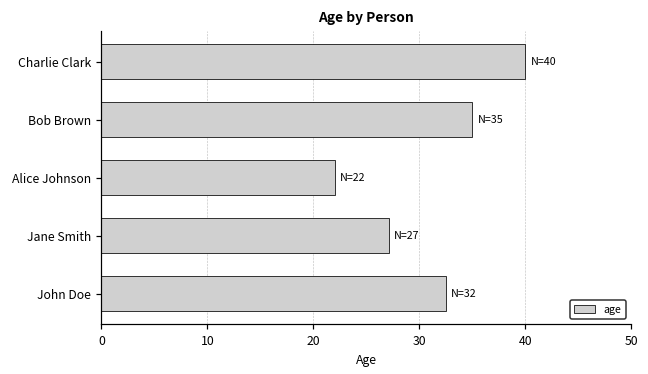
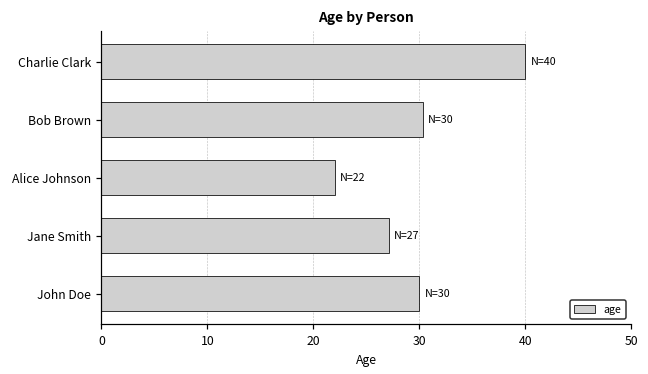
Bob Brown: 35 -> 30
John Doe: 32 -> 30
